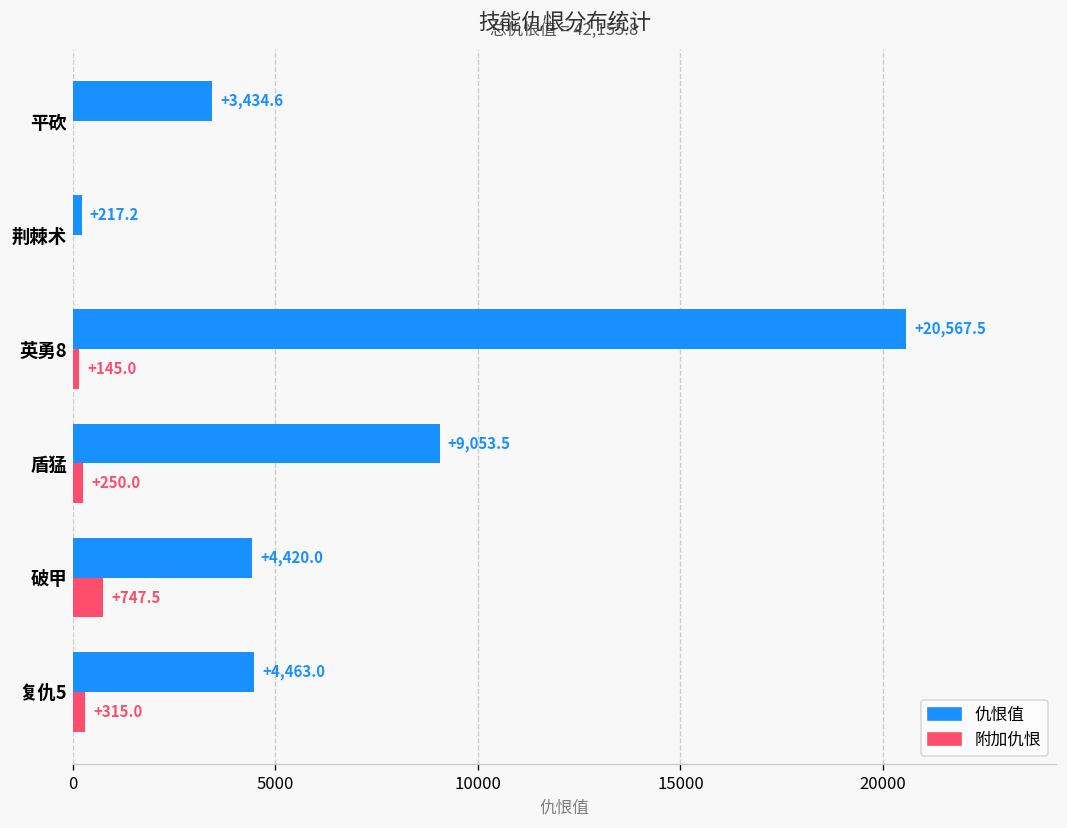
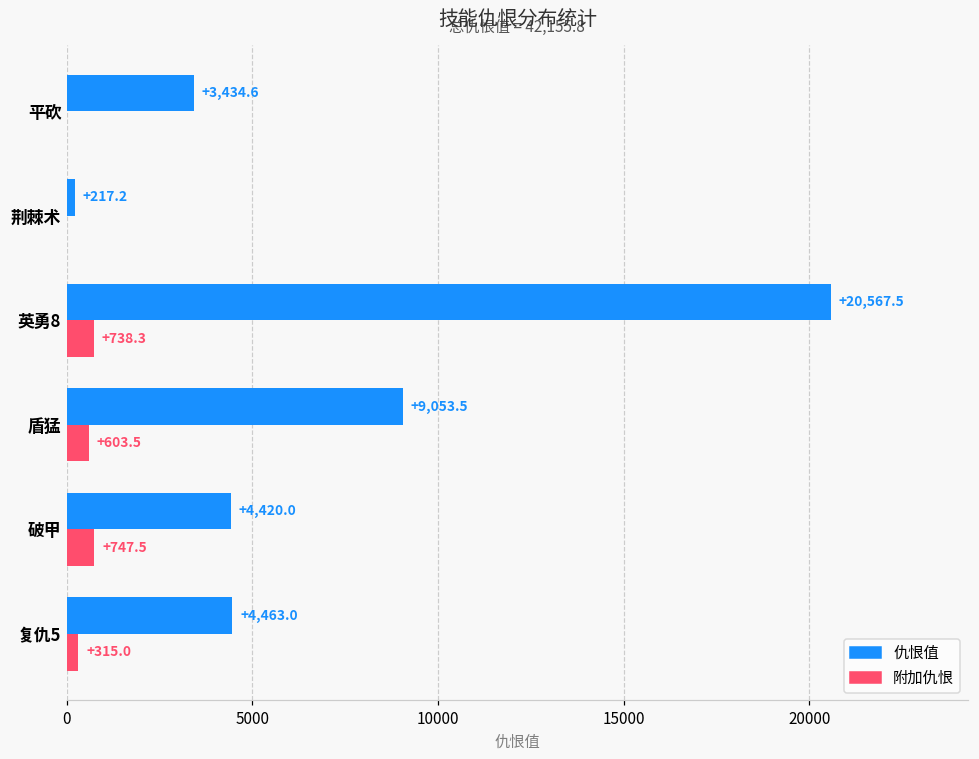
附加仇恨, 英勇8: +145.0 -> +738.3
附加仇恨, 盾猛: +250.0 -> +603.5
